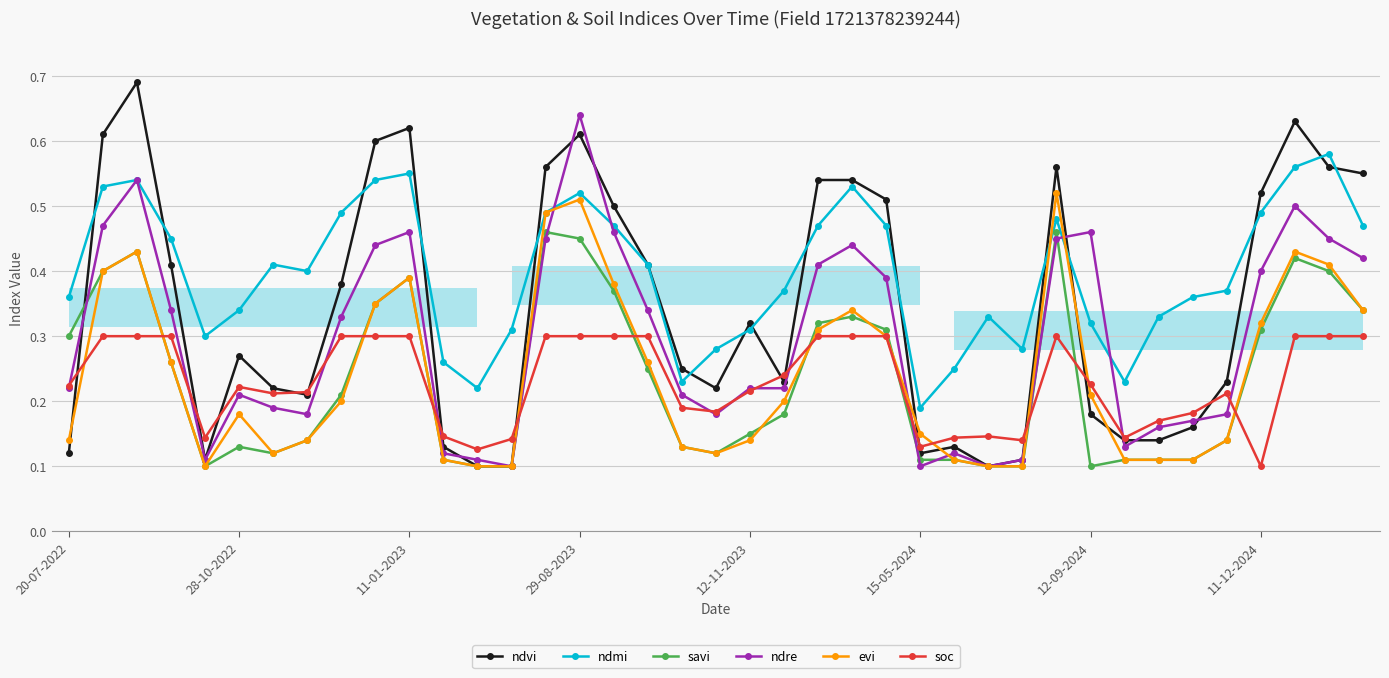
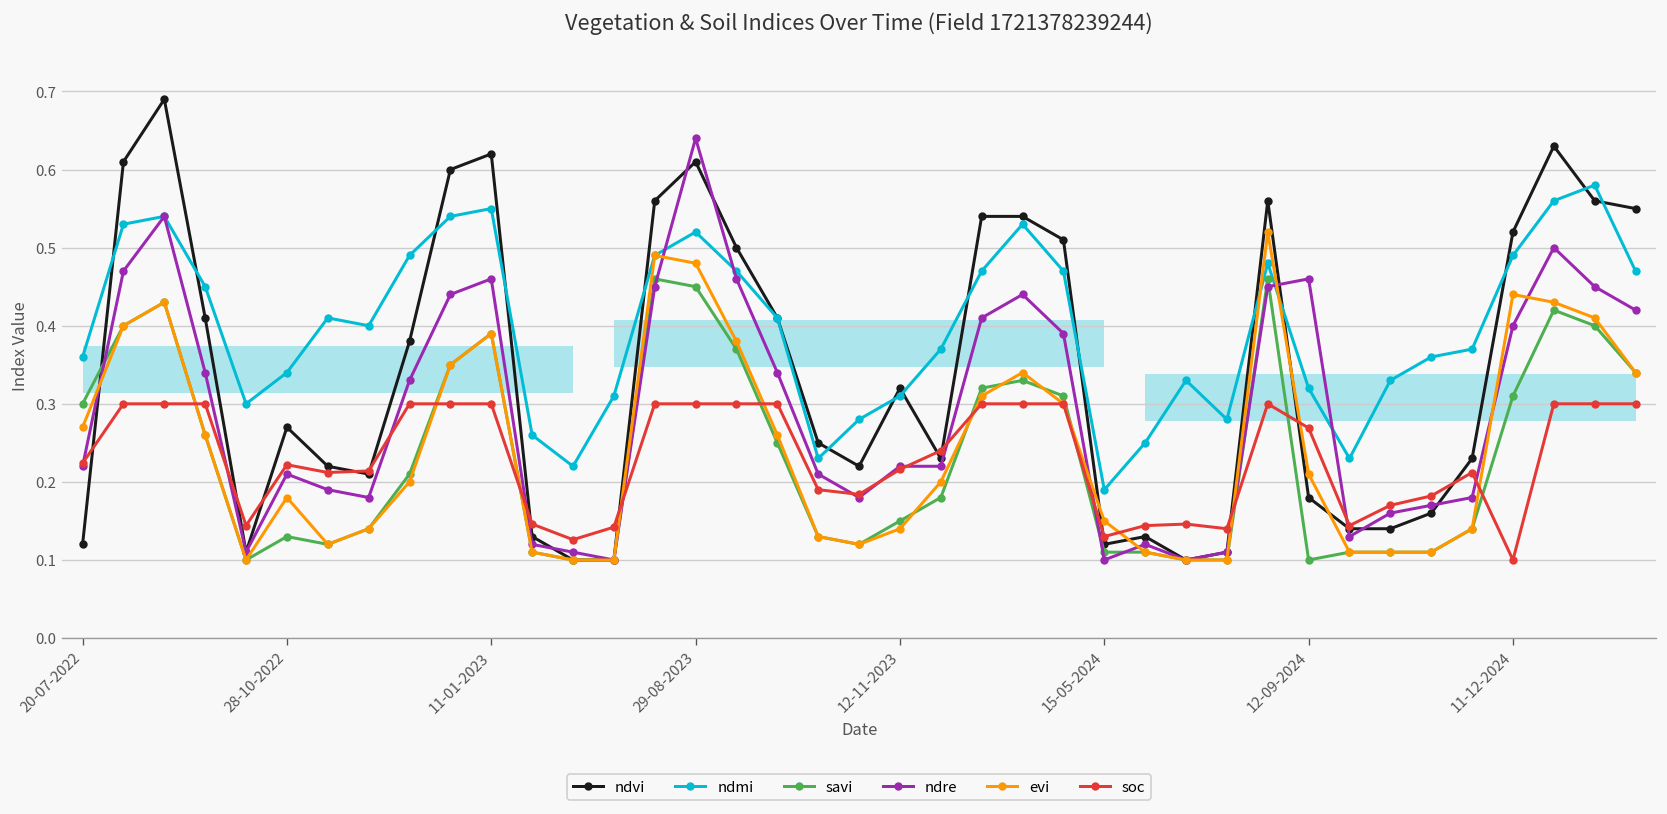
evi, 20-07-2022: 0.14 -> 0.27
evi, 29-08-2023: 0.51 -> 0.48
soc, 12-09-2024: 0.23 -> 0.27
evi, 11-12-2024: 0.32 -> 0.44
